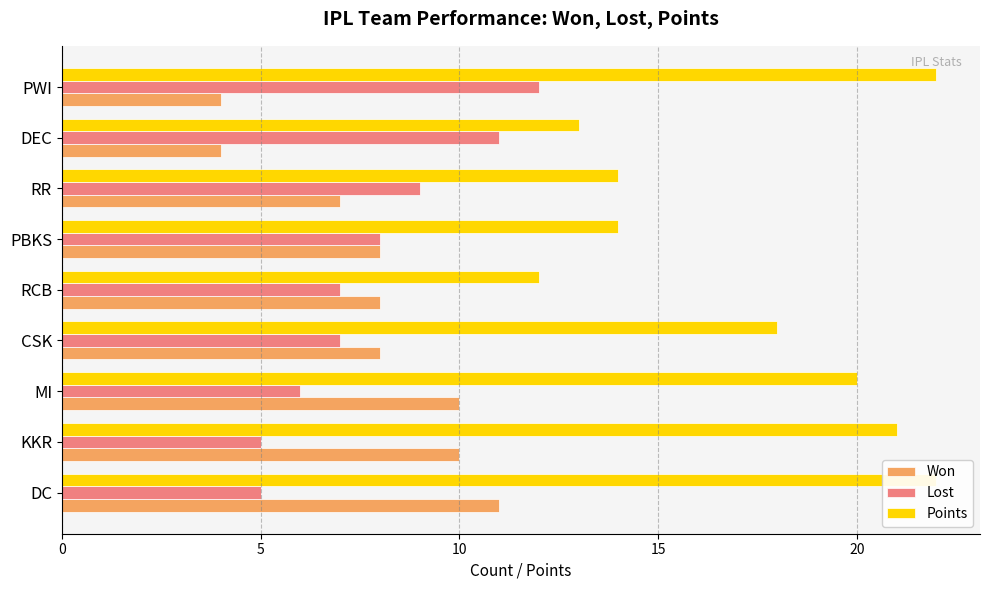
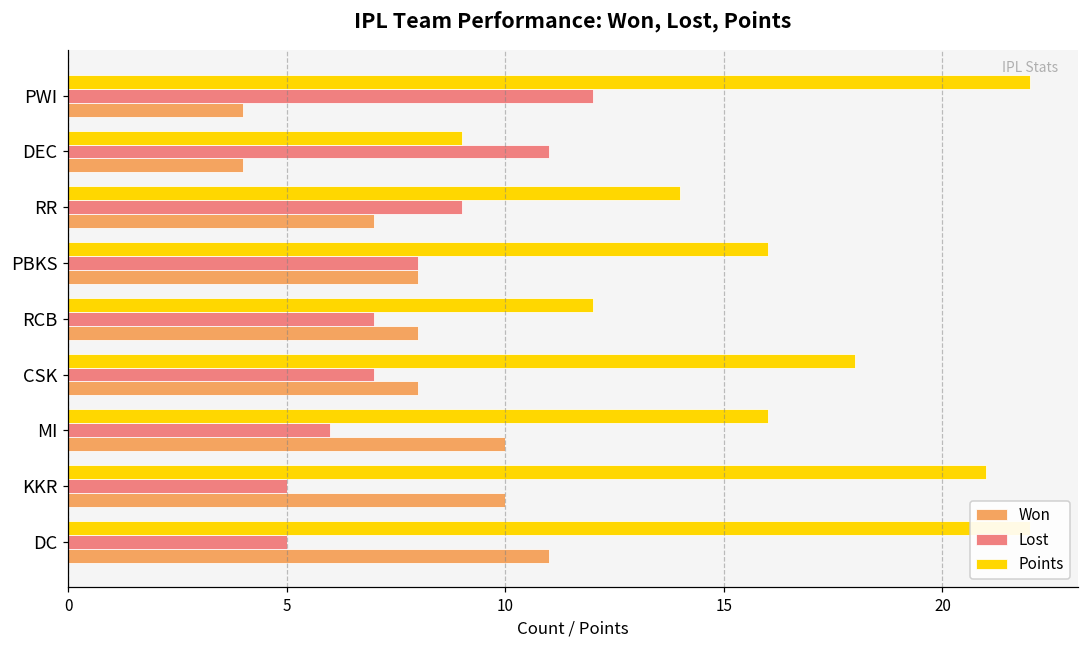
Points, DEC: 13 -> 9
Points, PBKS: 14 -> 16
Points, MI: 20 -> 16
